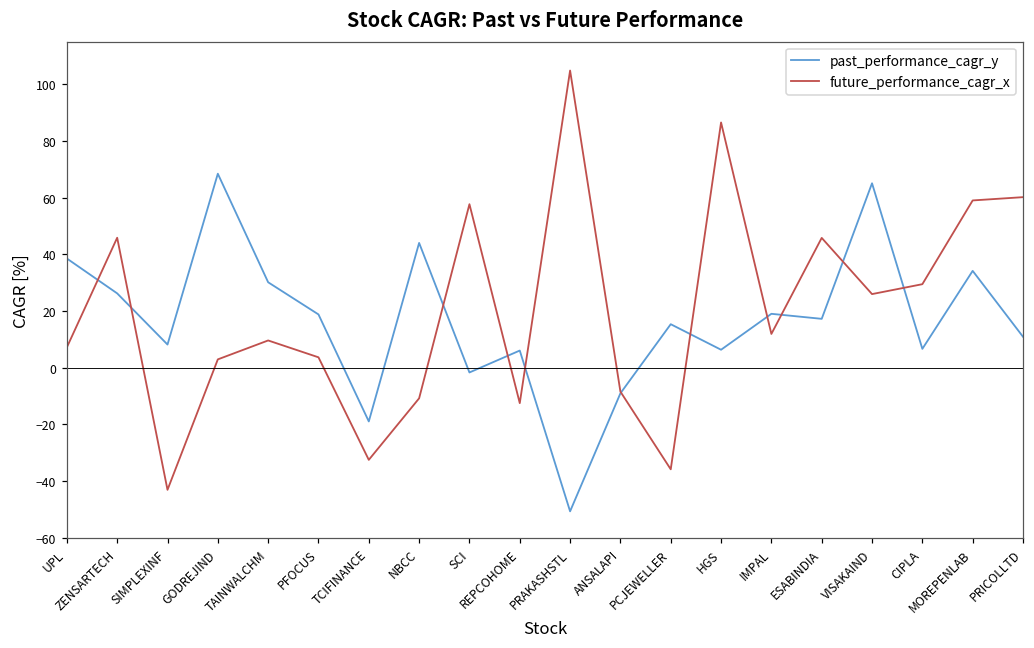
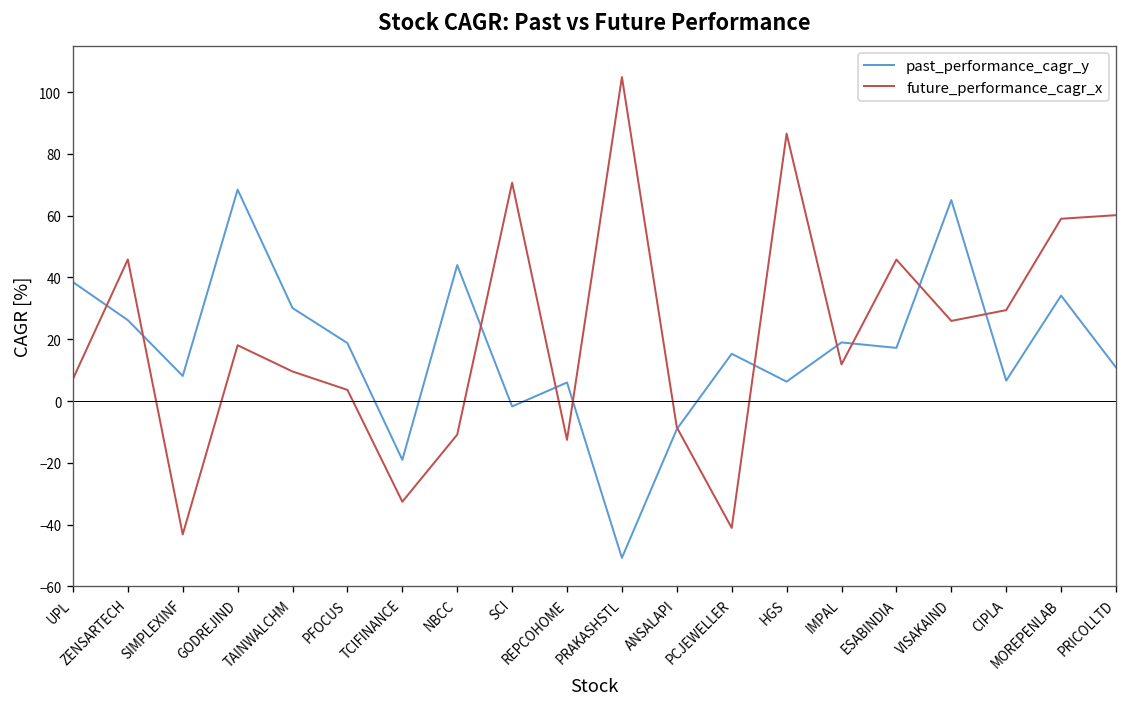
future_performance_cagr_x, GODREJIND: 3 -> 18
future_performance_cagr_x, SCI: 58 -> 71
future_performance_cagr_x, PCJEWELLER: -36 -> -41
